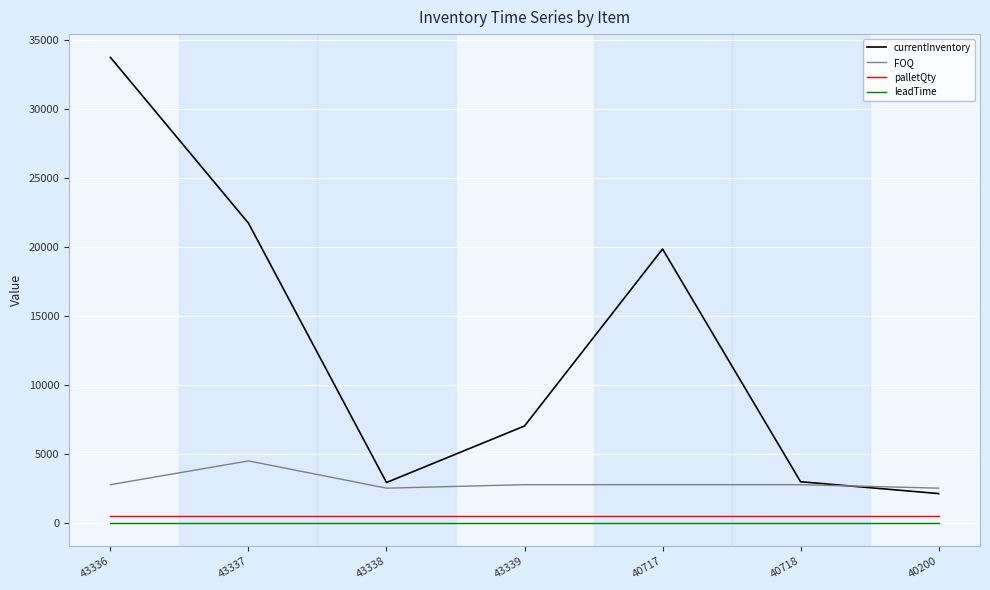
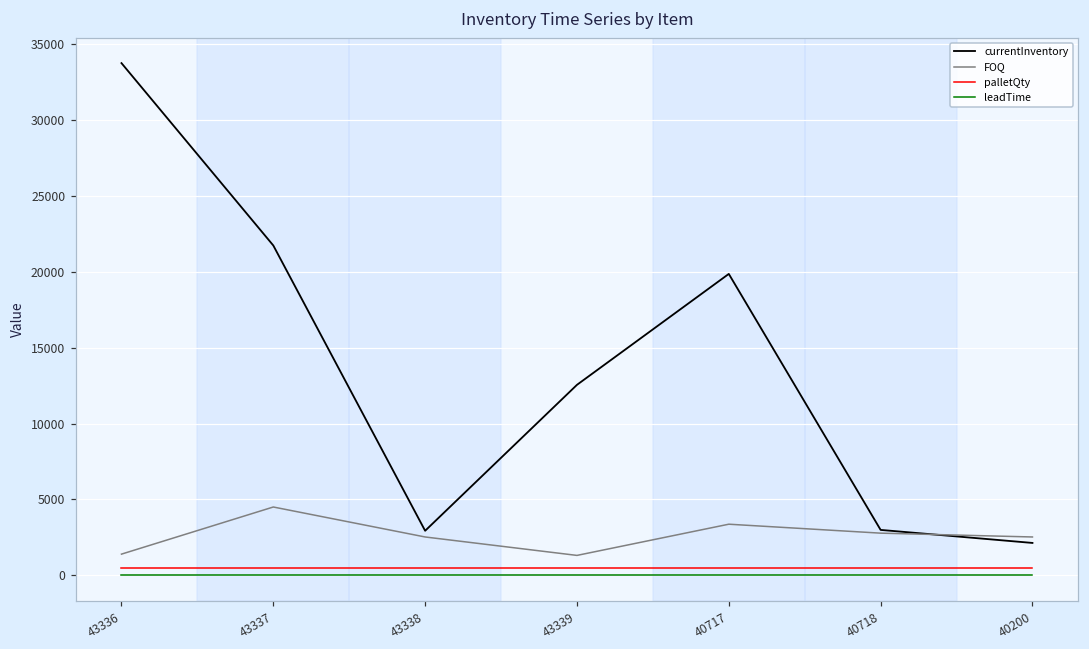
FOQ, 43336: 2800 -> 1400
currentInventory, 43339: 7000 -> 12600
FOQ, 43339: 2800 -> 1300
FOQ, 40717: 2800 -> 3400
